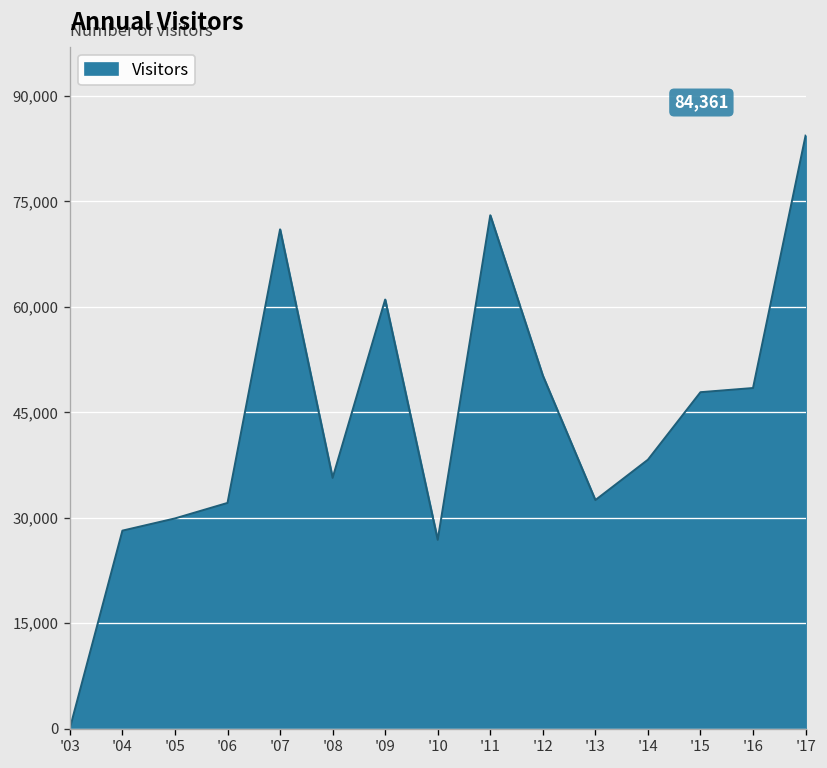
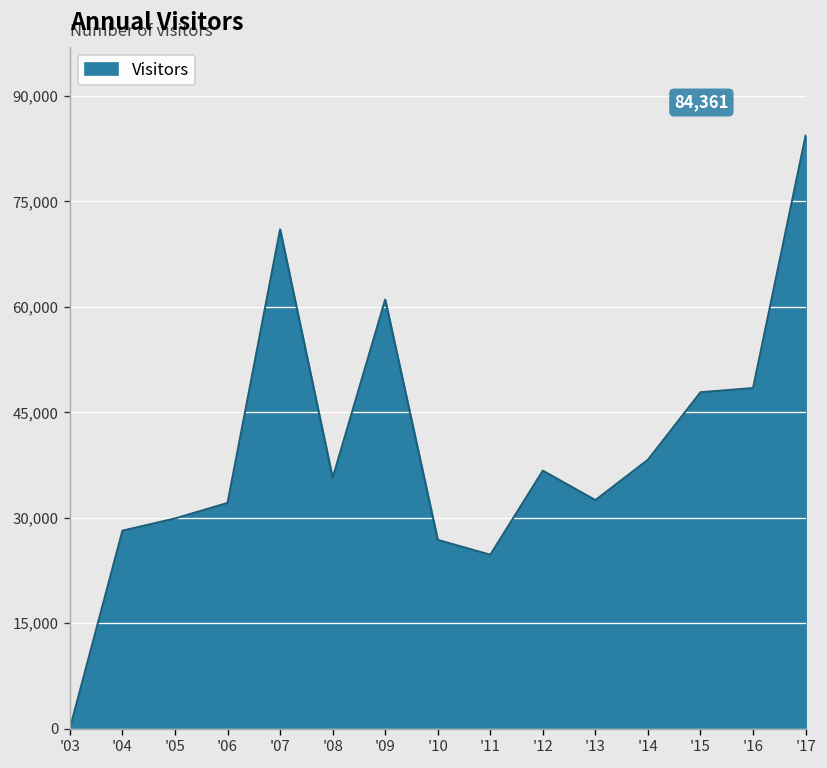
'11: 73,000 -> 25,000
'12: 50,000 -> 37,000
